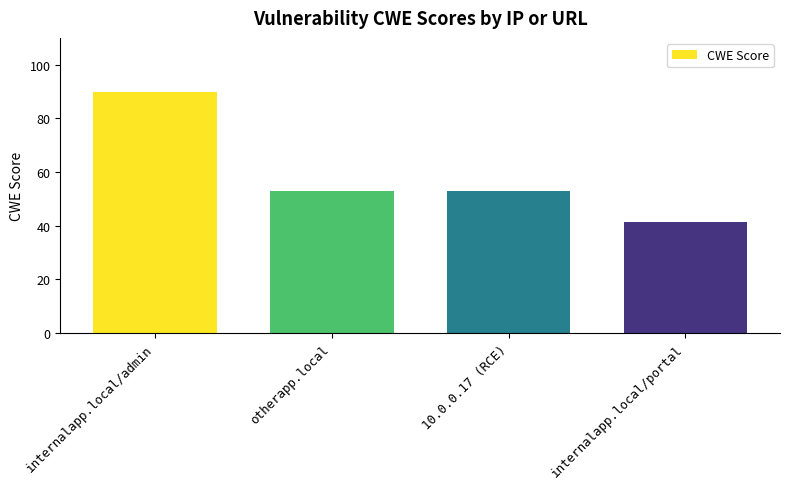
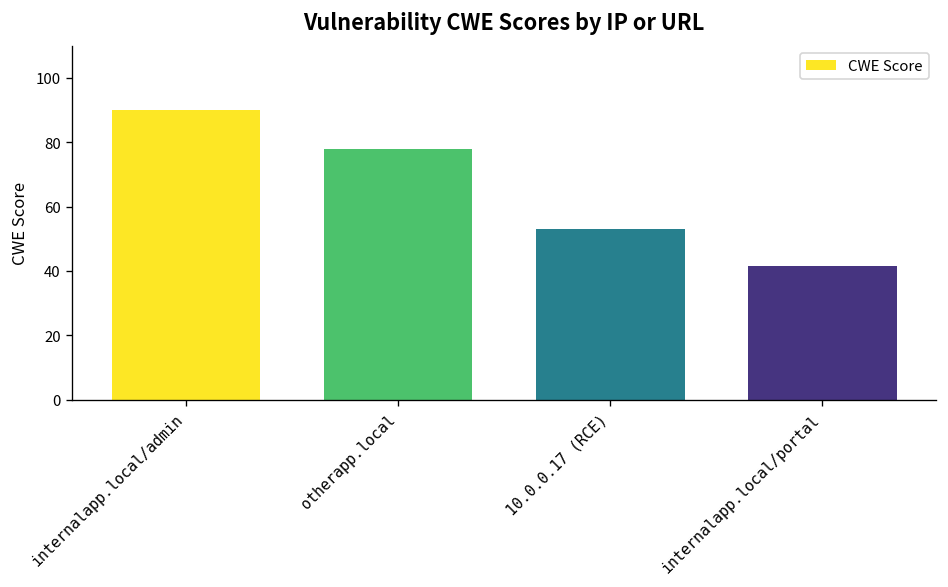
otherapp.local: 53 -> 78
